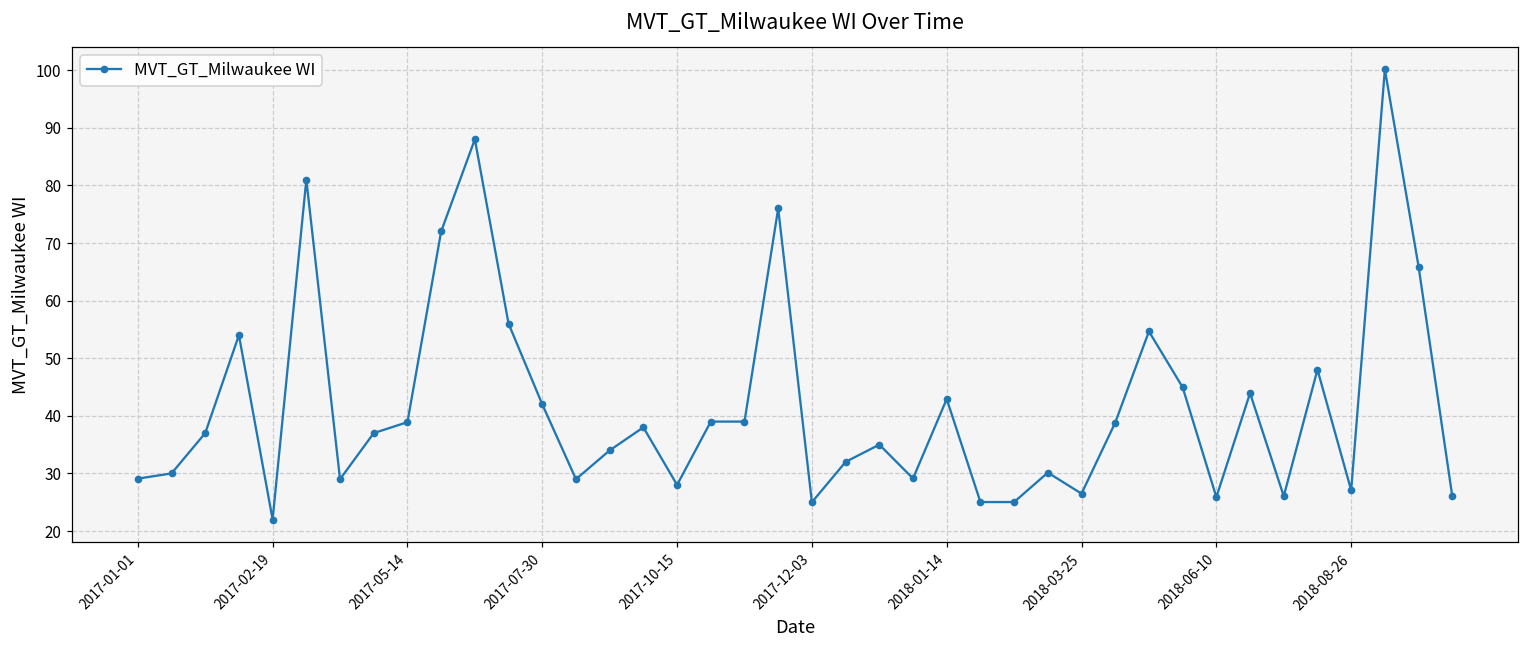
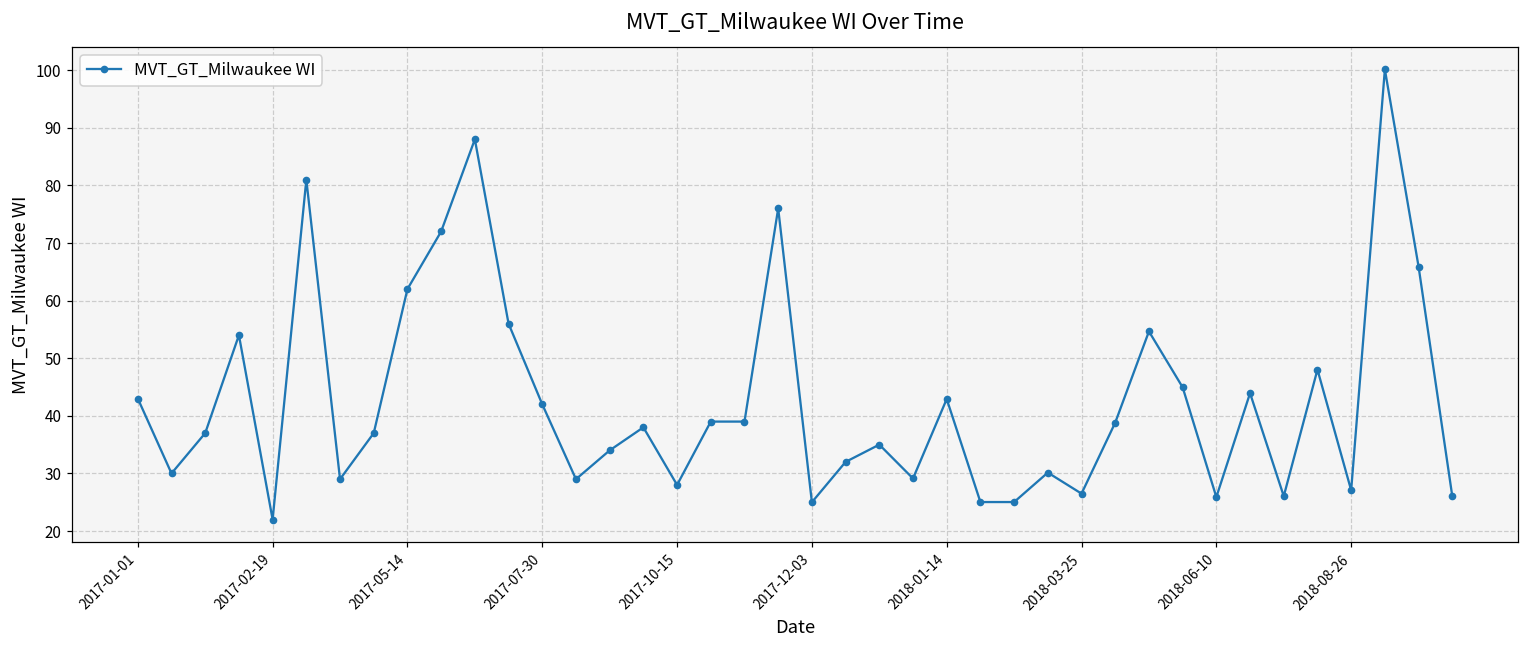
2017-01-01: 29 -> 43
2017-05-14: 39 -> 62
